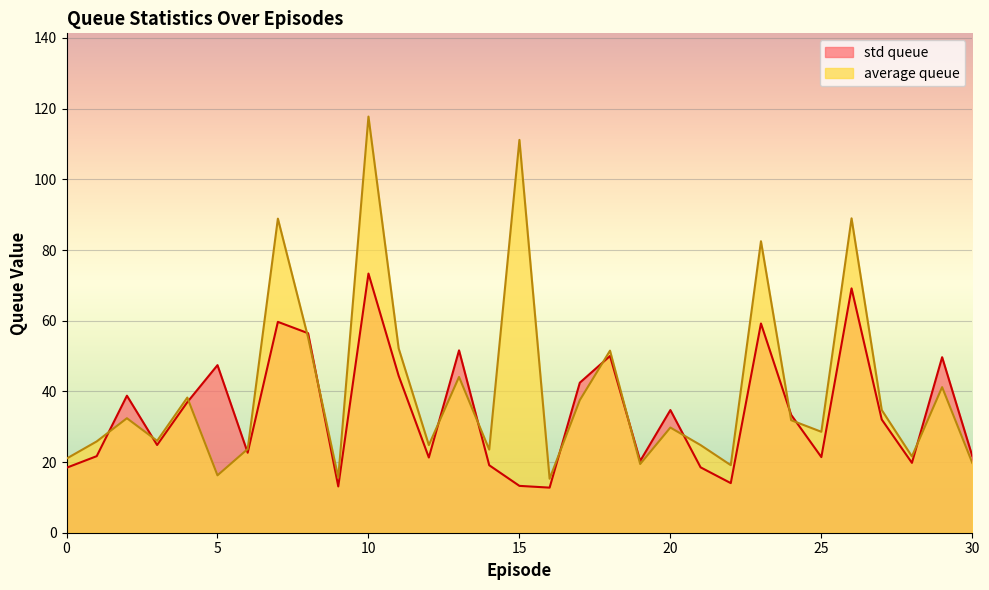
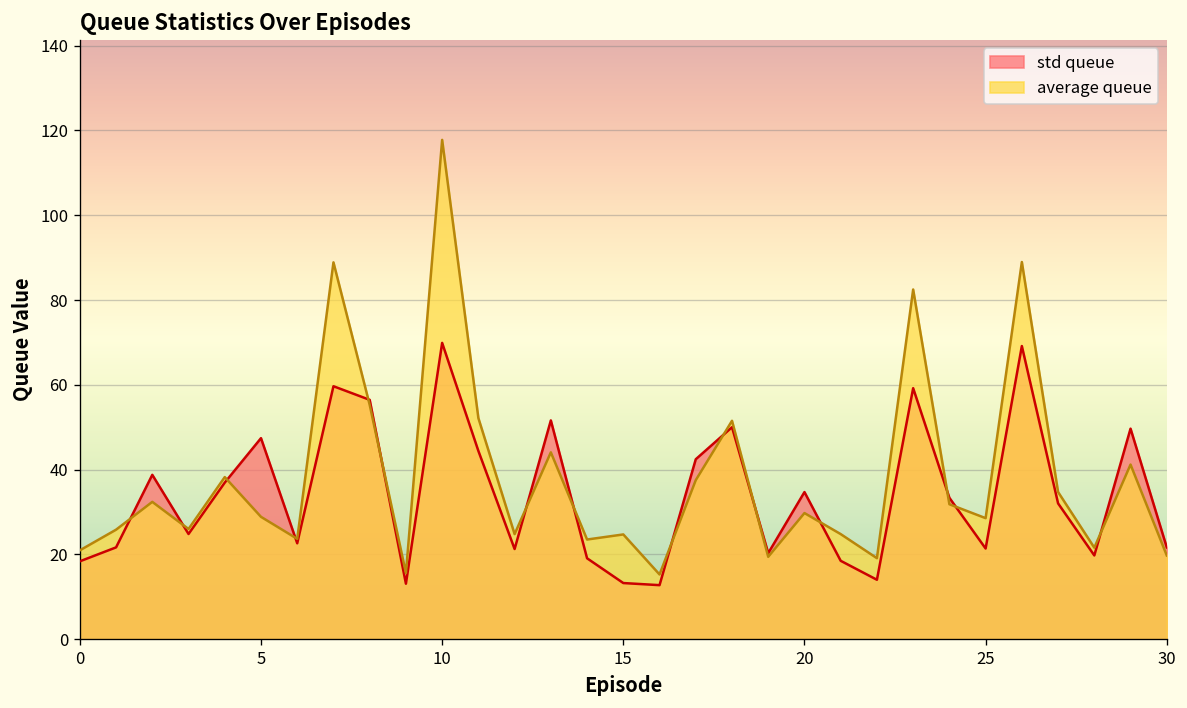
average queue, 5: 16 -> 29
std queue, 10: 73 -> 70
average queue, 15: 111 -> 25
